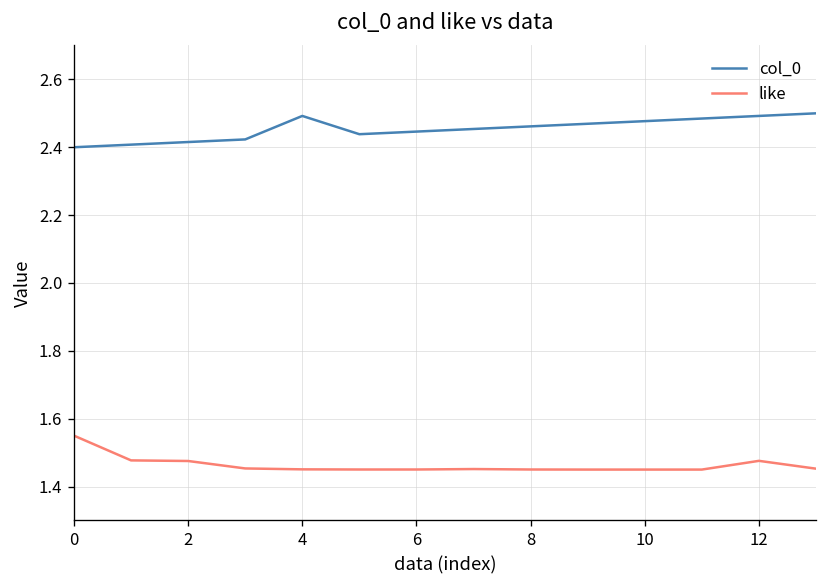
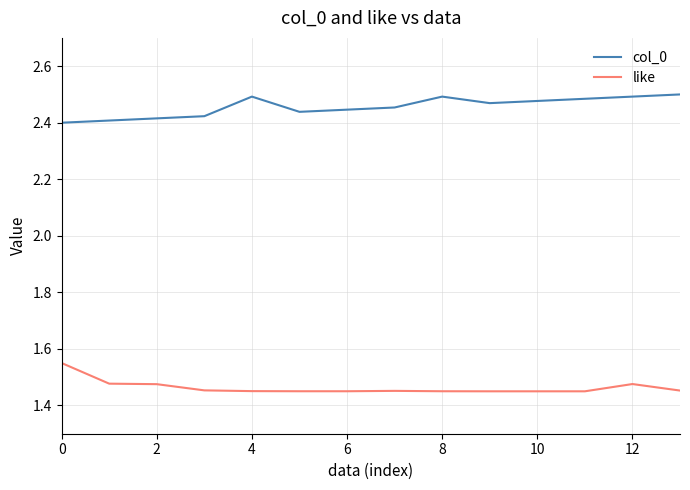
col_0, 8: 2.46 -> 2.49
